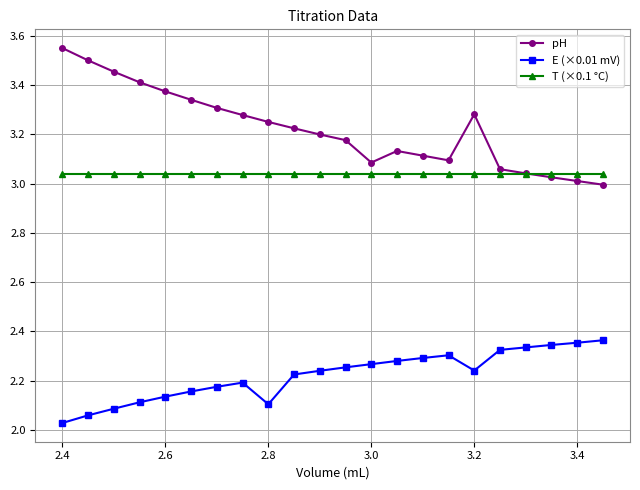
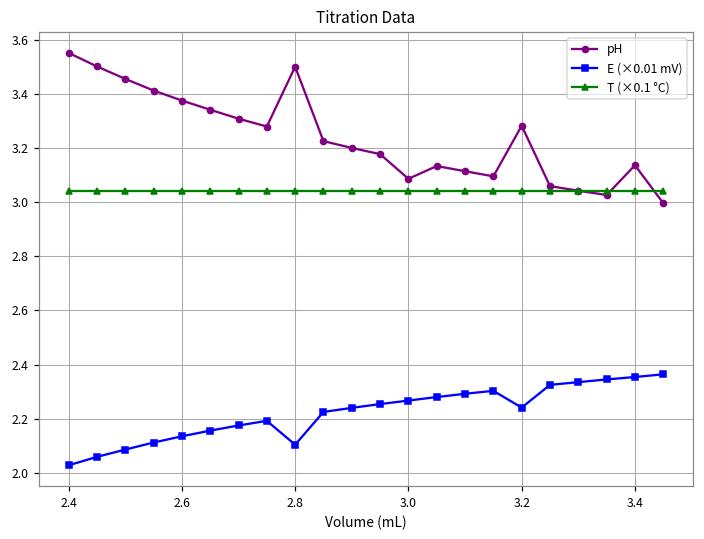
pH, 2.8: 3.25 -> 3.50
pH, 3.4: 3.01 -> 3.14
